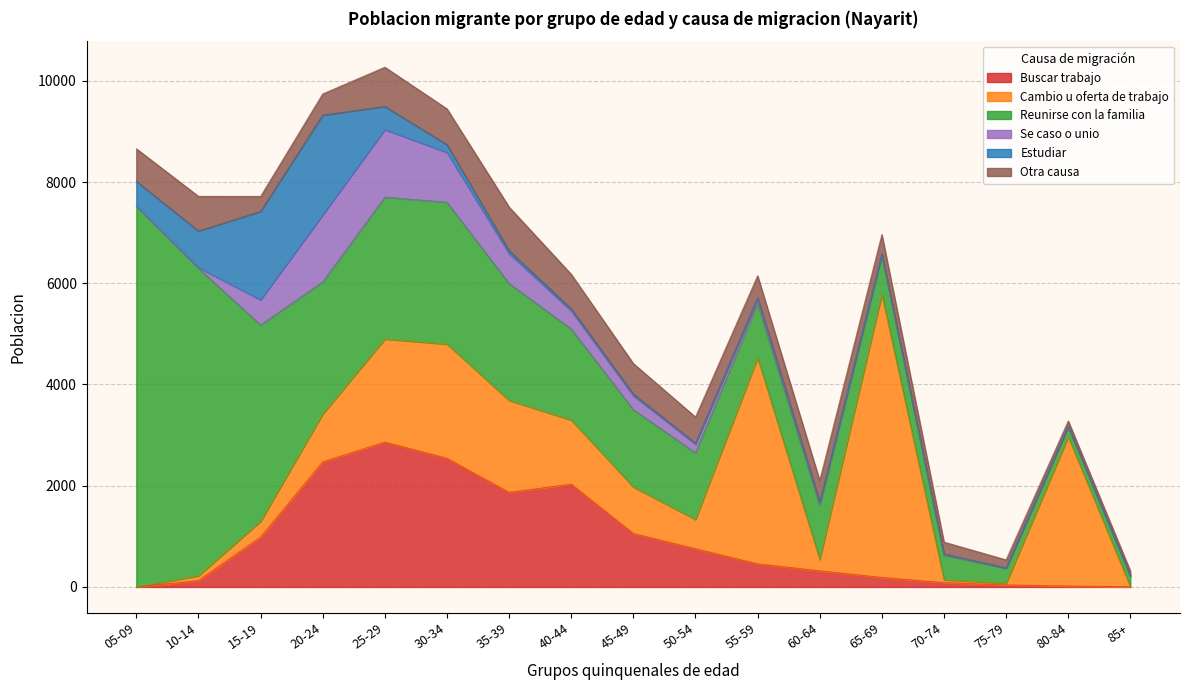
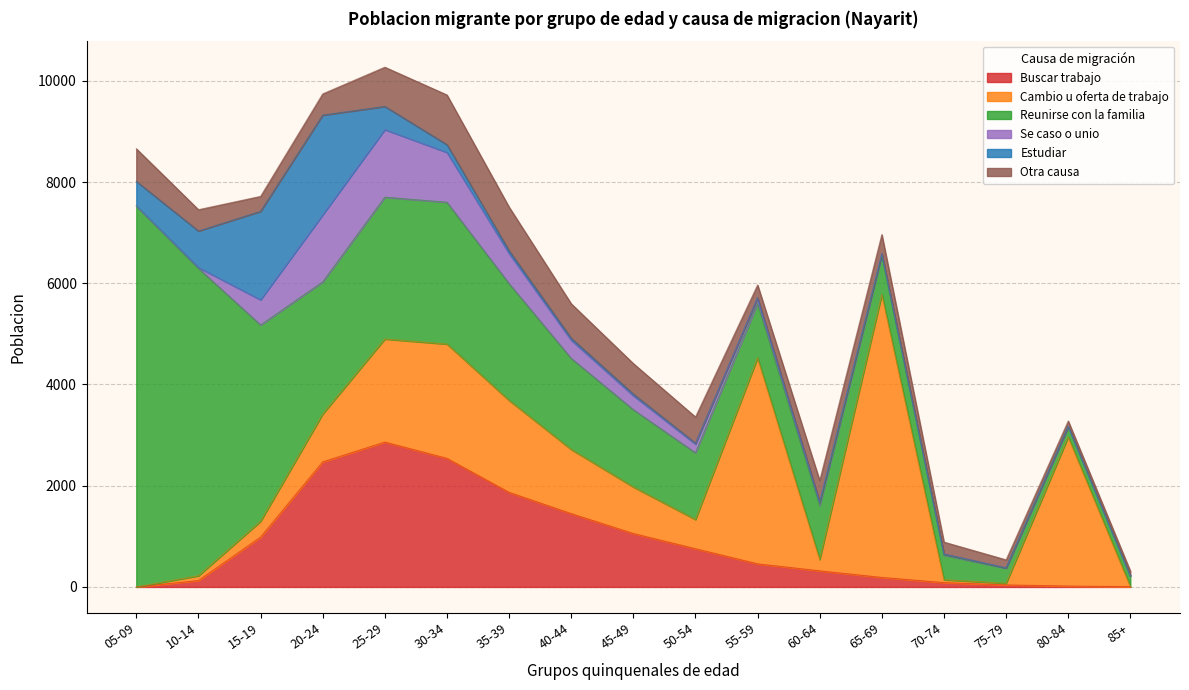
Otra causa, 10-14: 700 -> 400
Otra causa, 30-34: 700 -> 1000
Buscar trabajo, 40-44: 2000 -> 1400
Otra causa, 55-59: 400 -> 300
